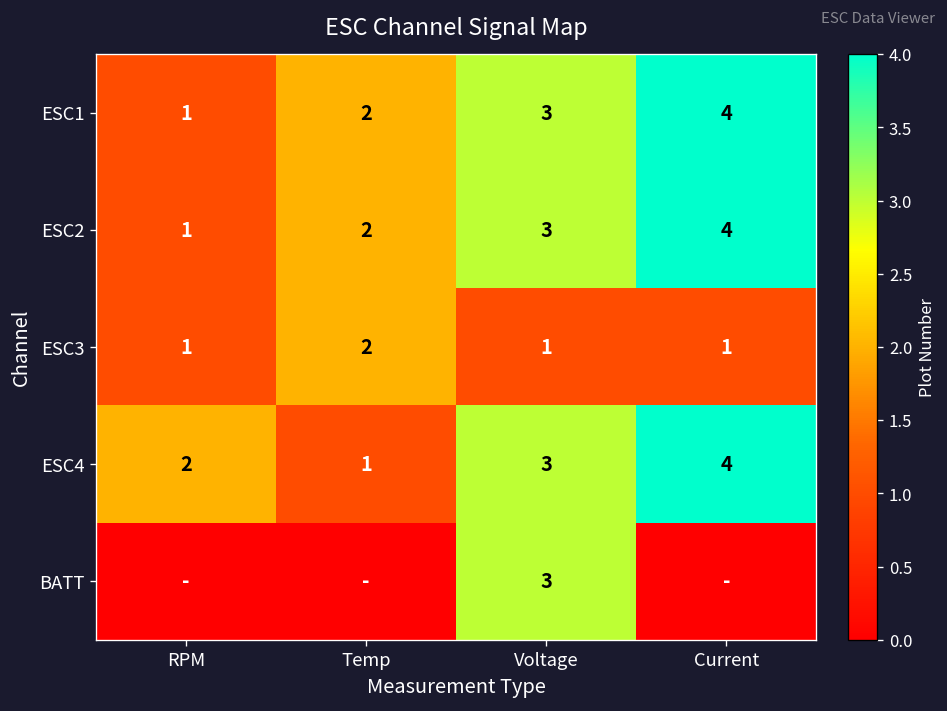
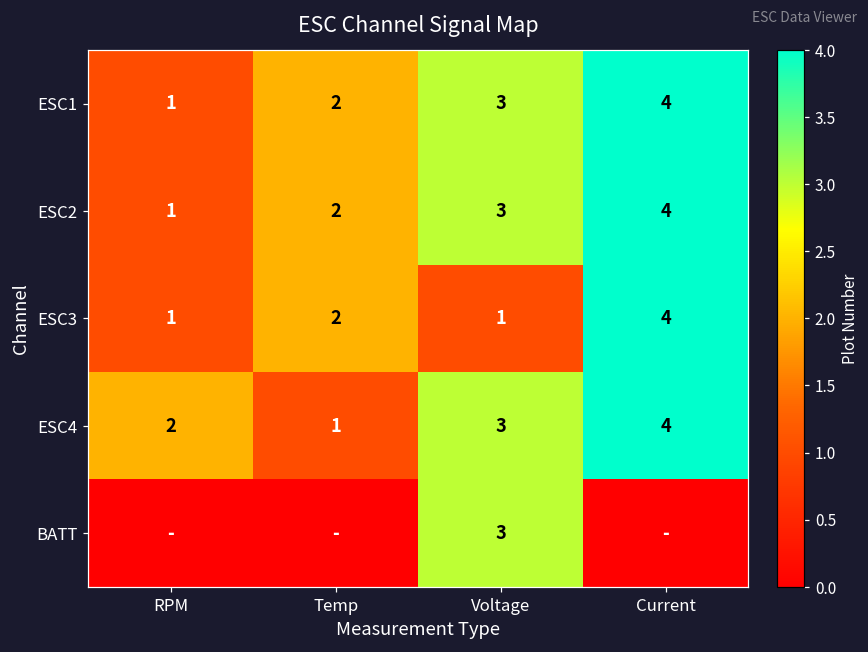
ESC3, Current: 1 -> 4
